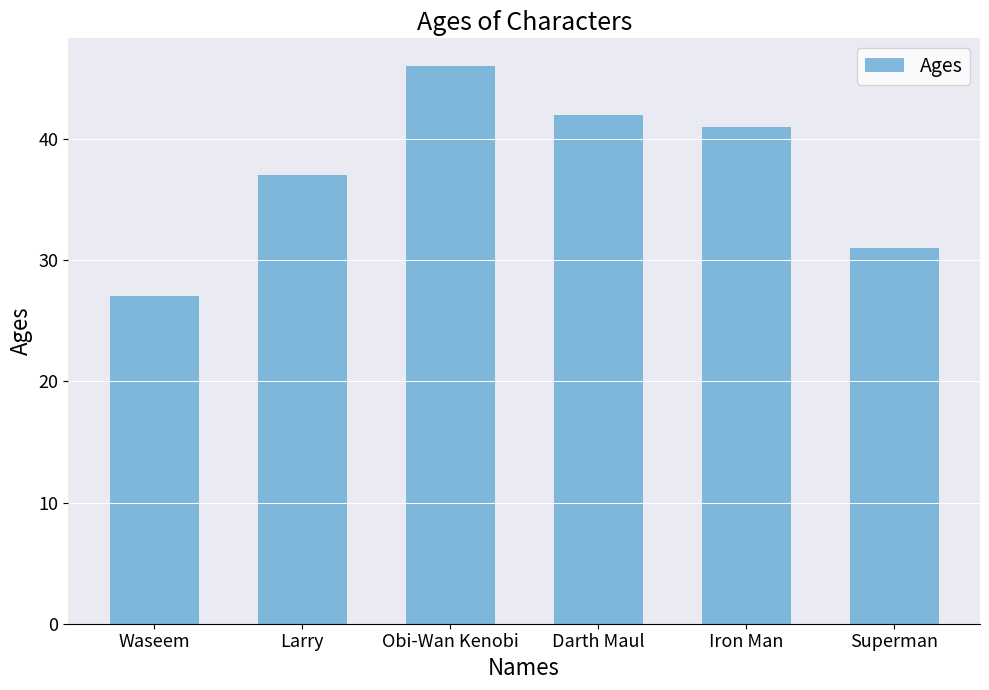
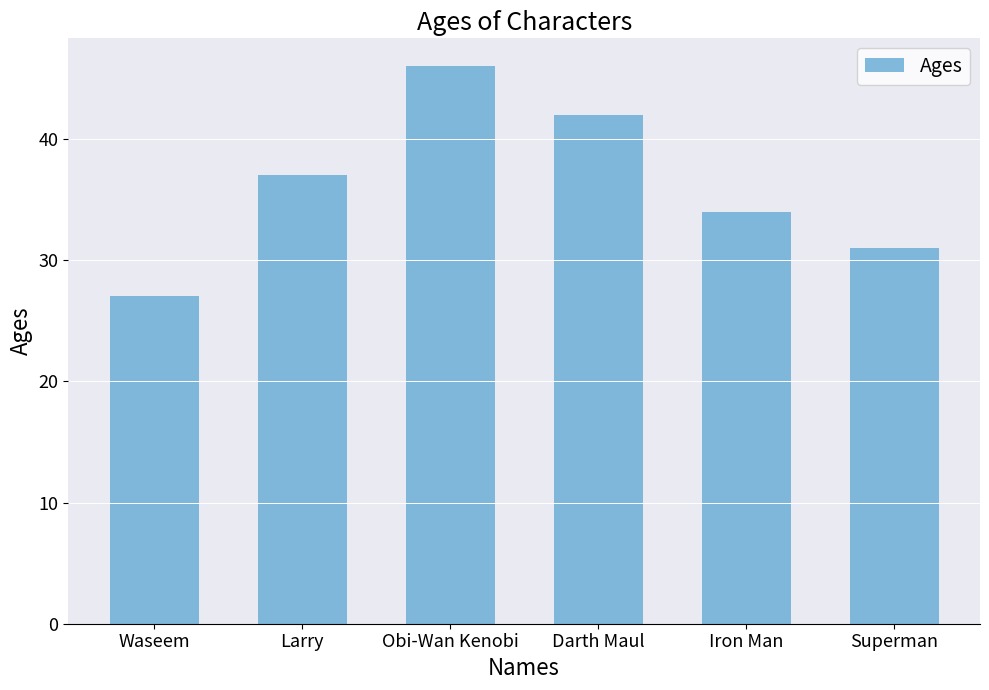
Iron Man: 41 -> 34
